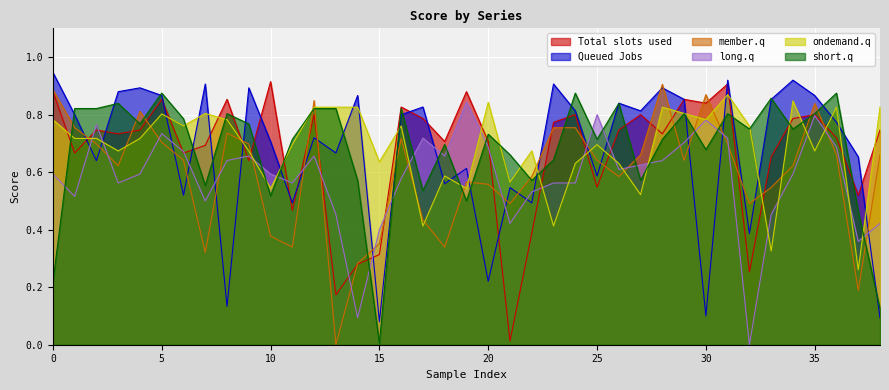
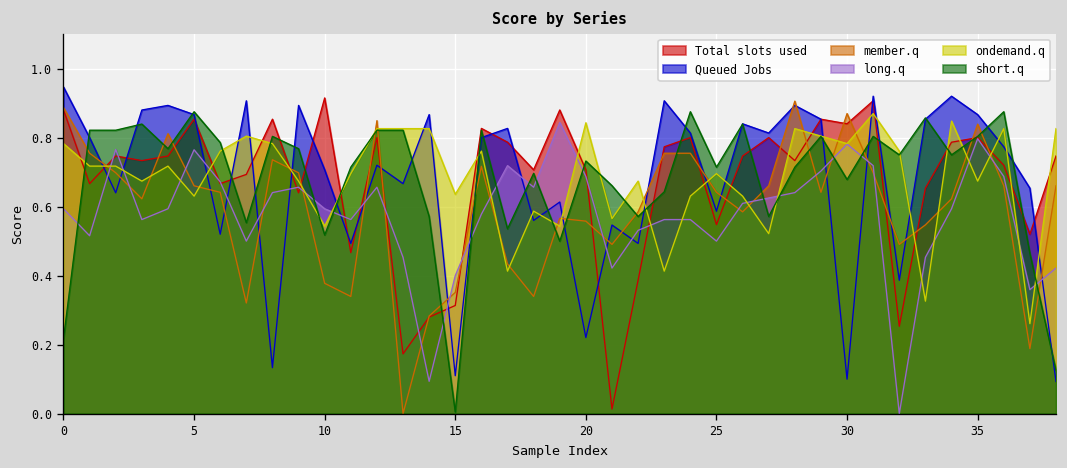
member.q, 5: 0.70 -> 0.66
long.q, 5: 0.73 -> 0.76
ondemand.q, 5: 0.80 -> 0.63
Queued Jobs, 15: 0.08 -> 0.11
long.q, 25: 0.8 -> 0.5
